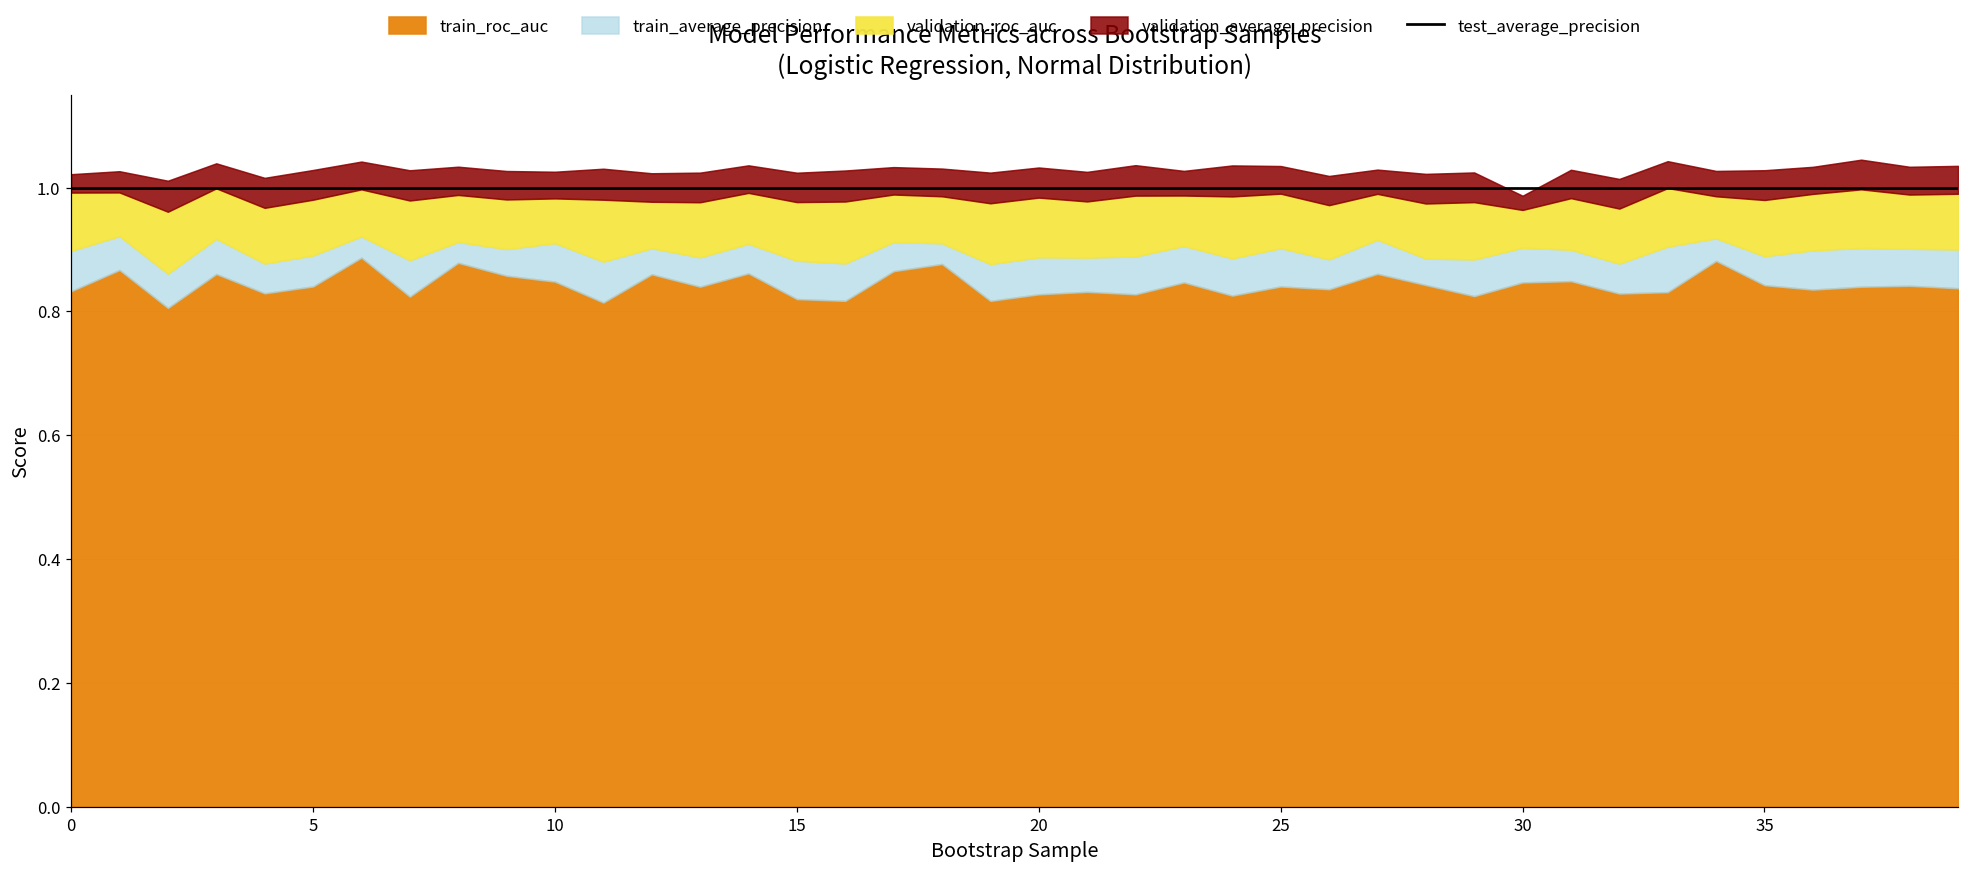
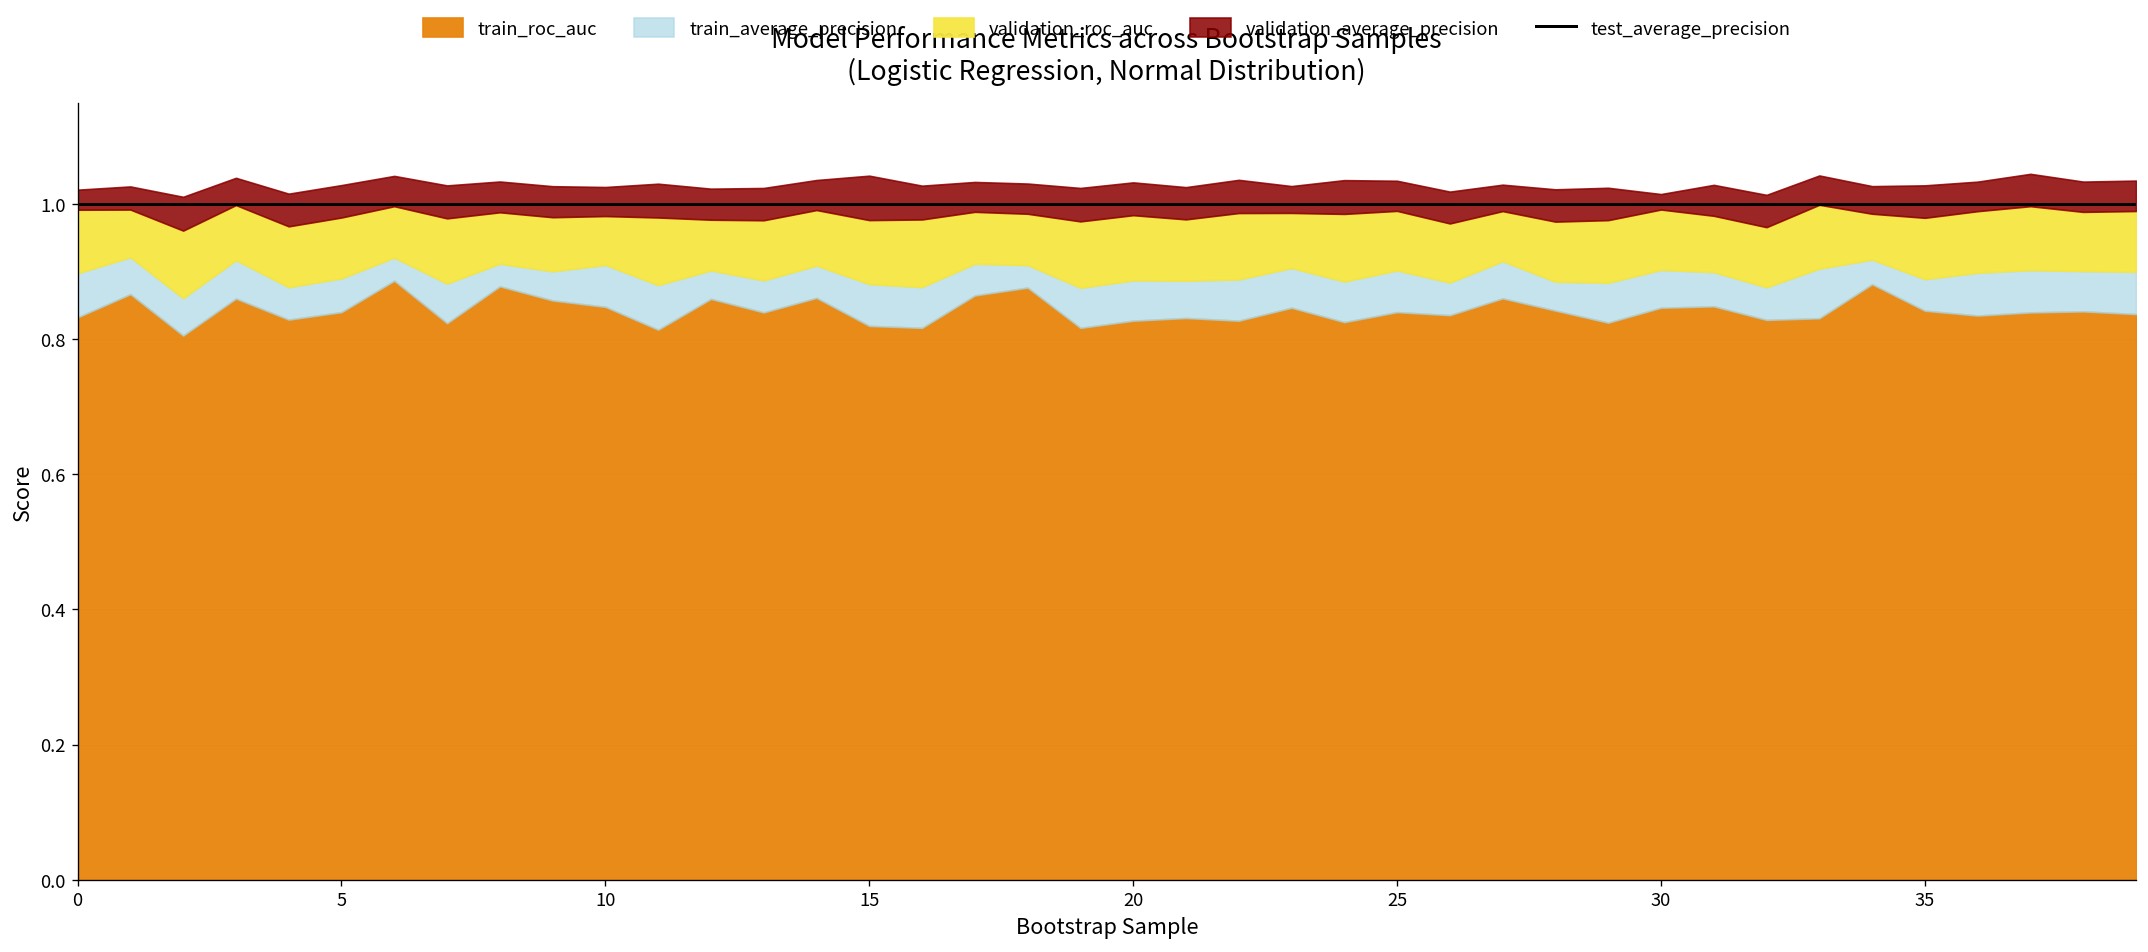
validation_average_precision, 15: 0.05 -> 0.07
validation_roc_auc, 30: 0.06 -> 0.09
